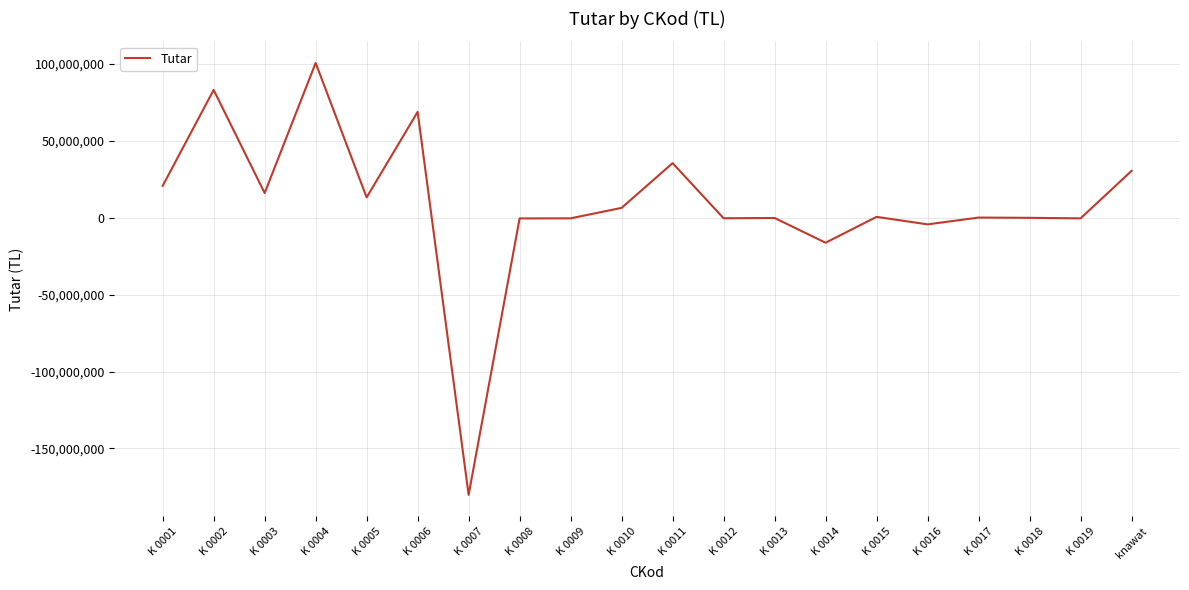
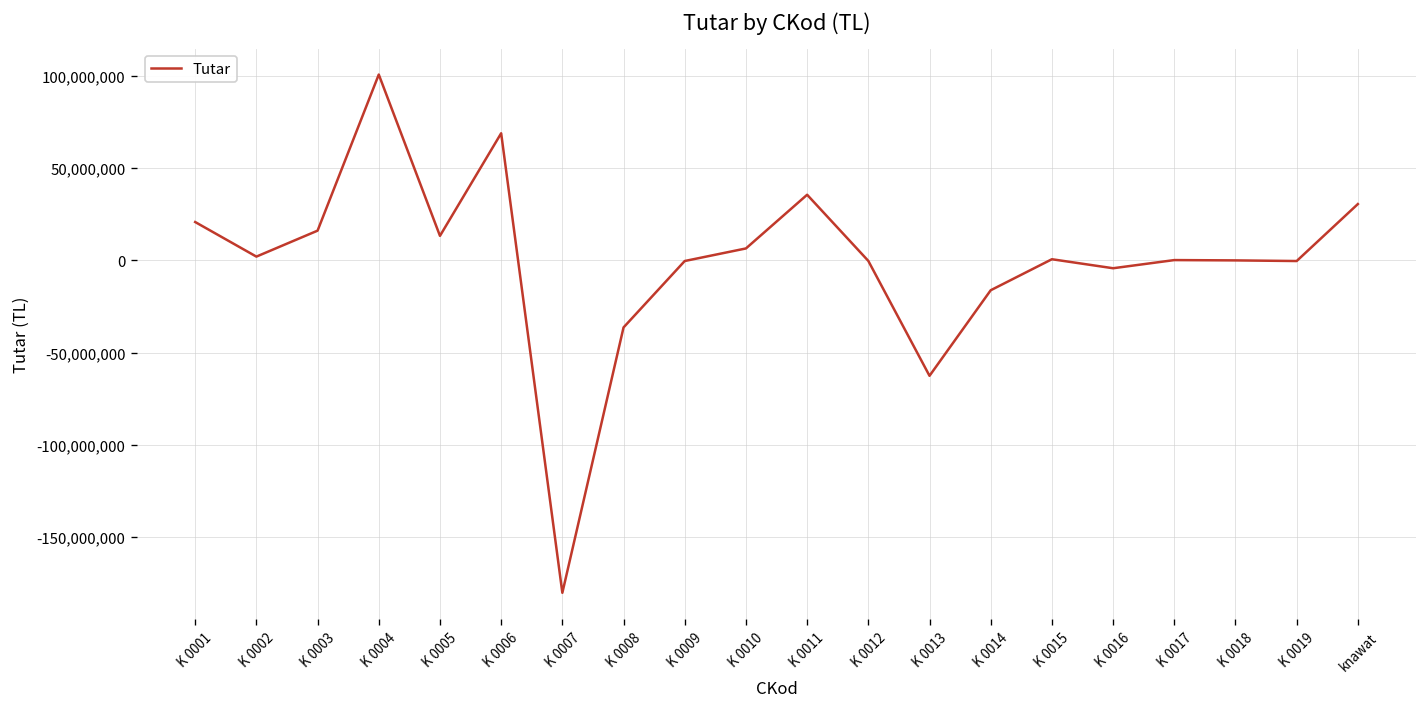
K 0002: 83,000,000 -> 2,000,000
K 0008: 0 -> -36,000,000
K 0013: 0 -> -63,000,000
